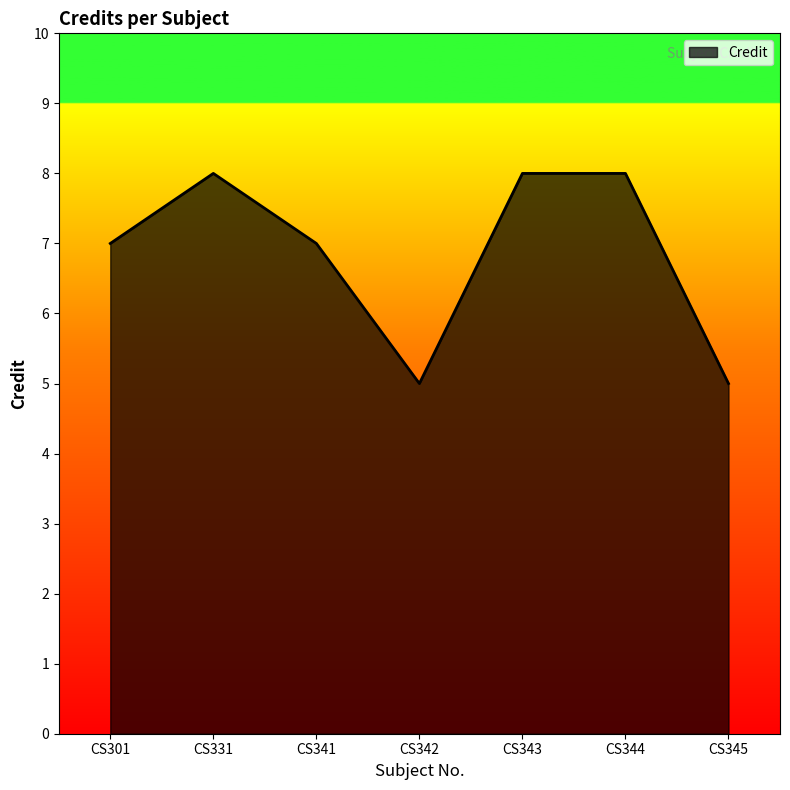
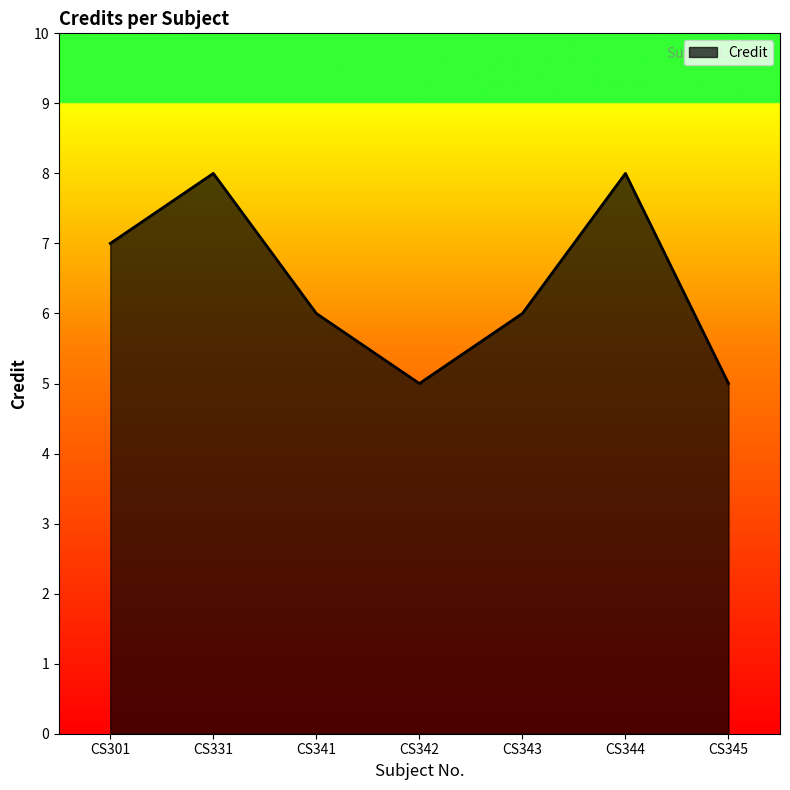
CS341: 7 -> 6
CS343: 8 -> 6
